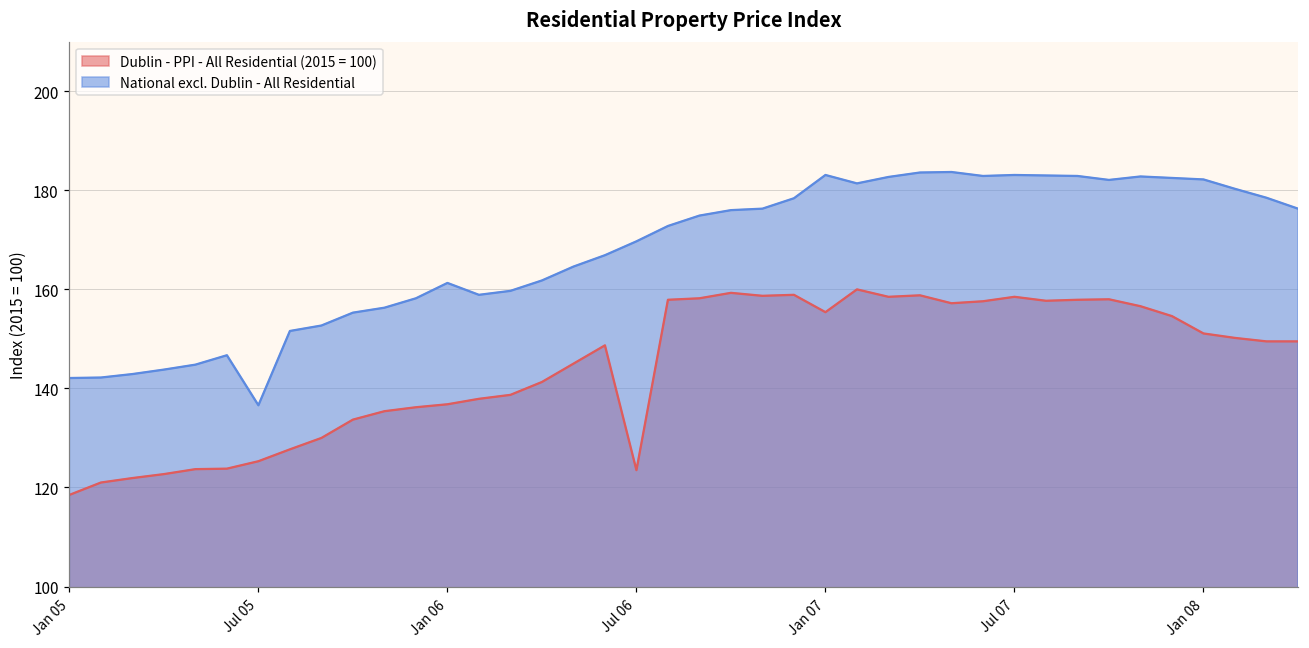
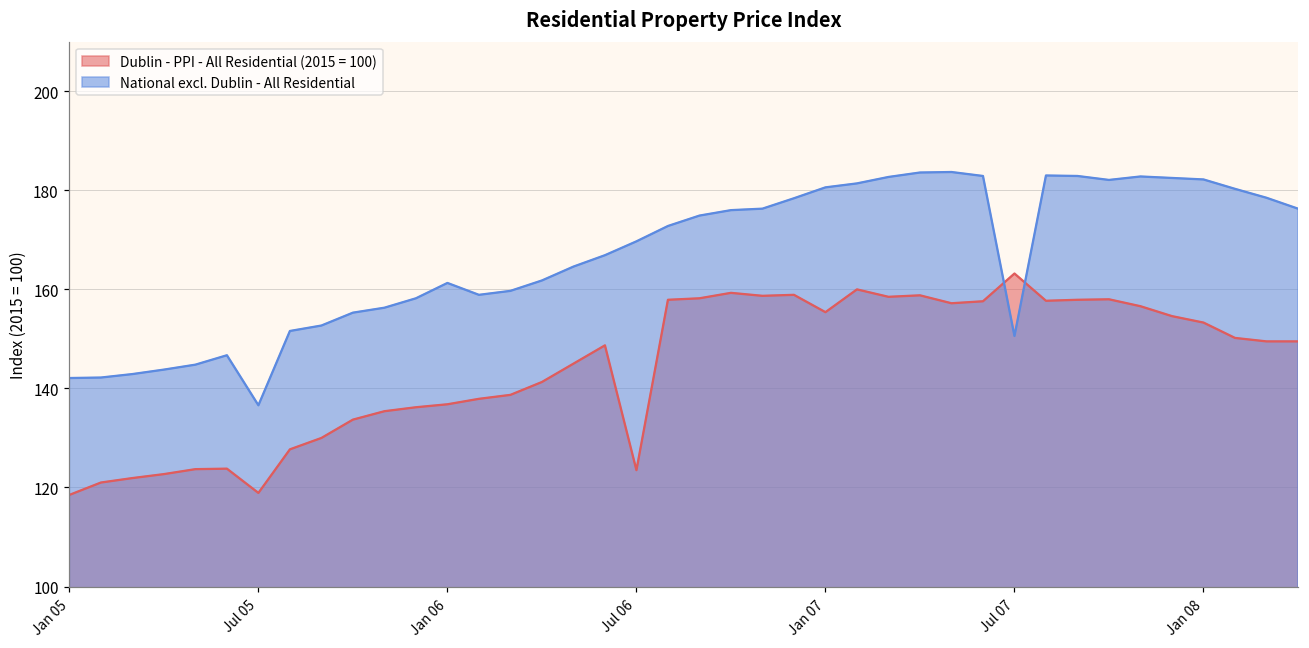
Dublin - PPI - All Residential (2015 = 100), Jul 05: 125 -> 119
National excl. Dublin - All Residential, Jan 07: 183 -> 181
Dublin - PPI - All Residential (2015 = 100), Jul 07: 159 -> 163
National excl. Dublin - All Residential, Jul 07: 183 -> 151
Dublin - PPI - All Residential (2015 = 100), Jan 08: 151 -> 153
